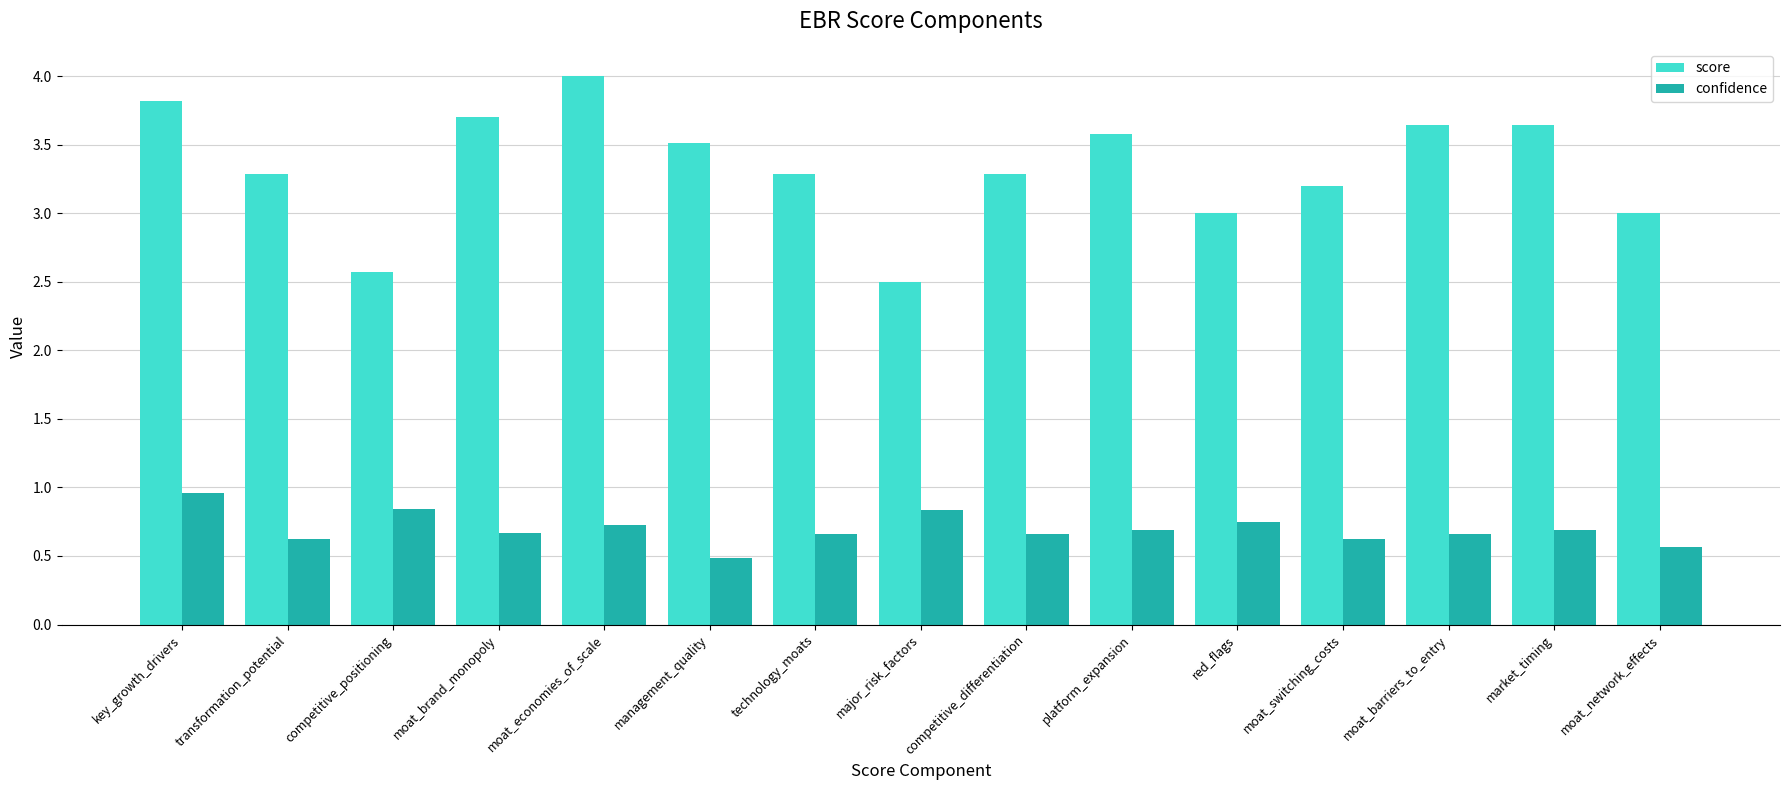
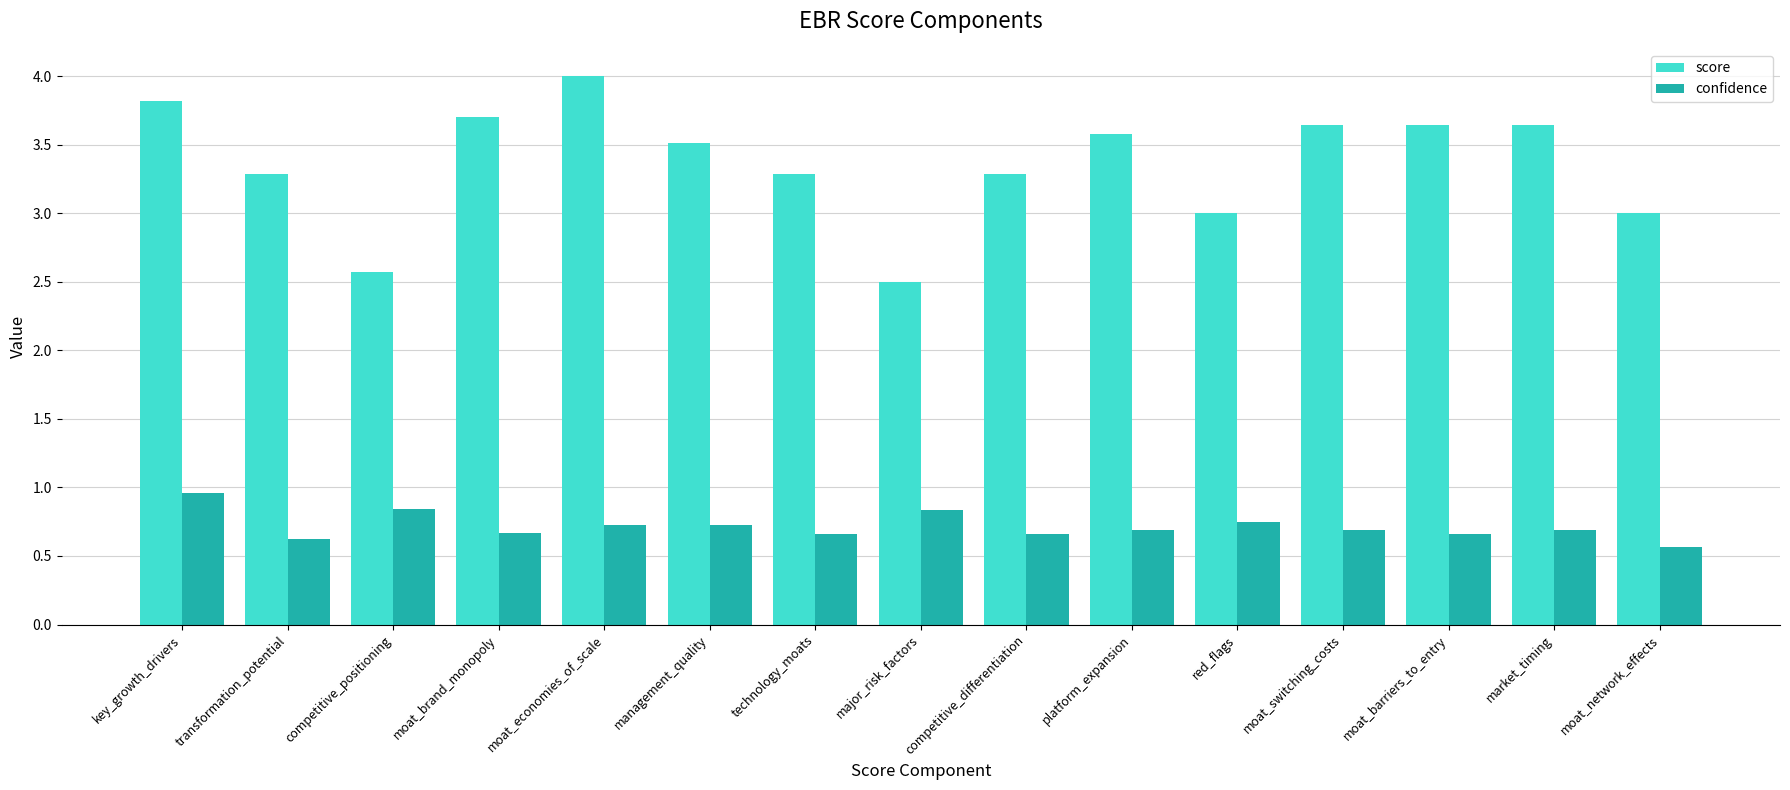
confidence, management_quality: 0.49 -> 0.73
score, moat_switching_costs: 3.20 -> 3.64
confidence, moat_switching_costs: 0.63 -> 0.69
